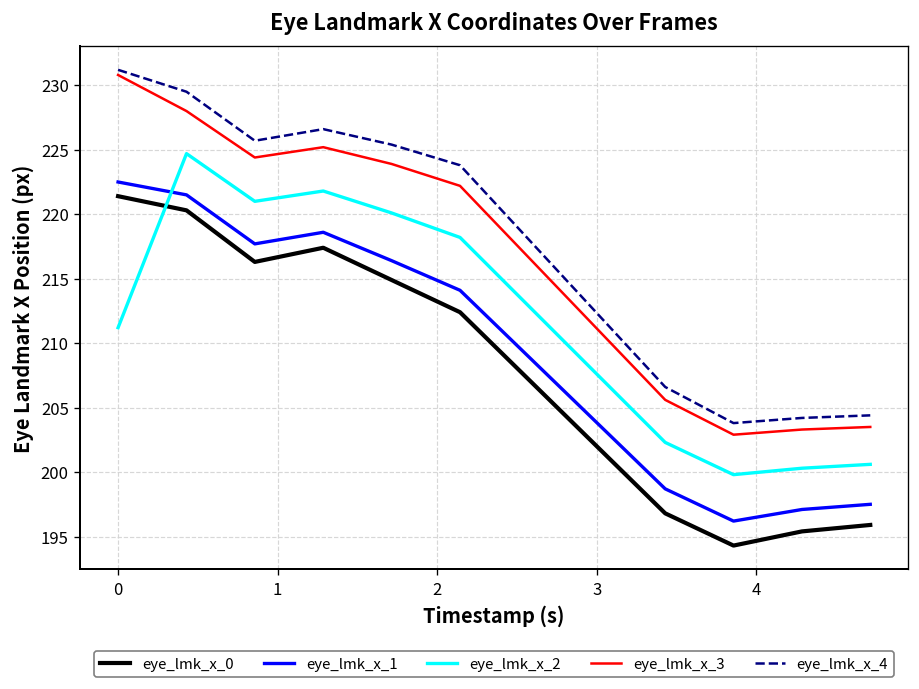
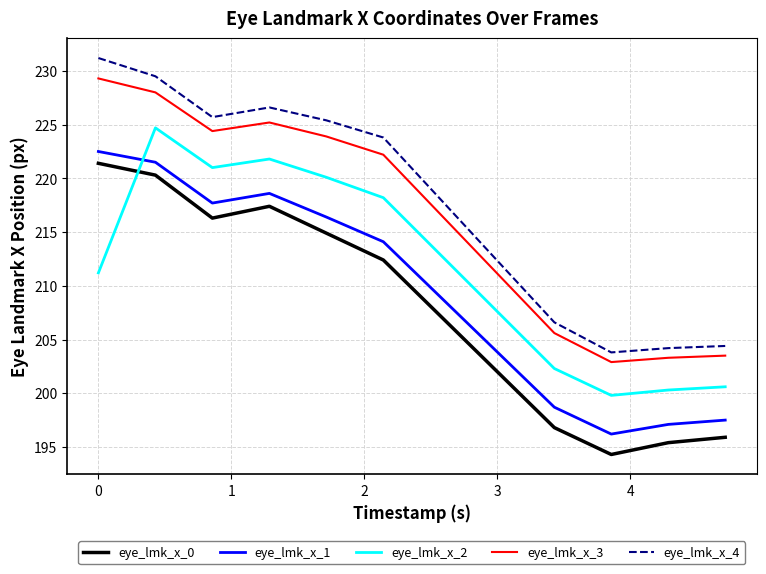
eye_lmk_x_3, 0: 230.8 -> 229.3
